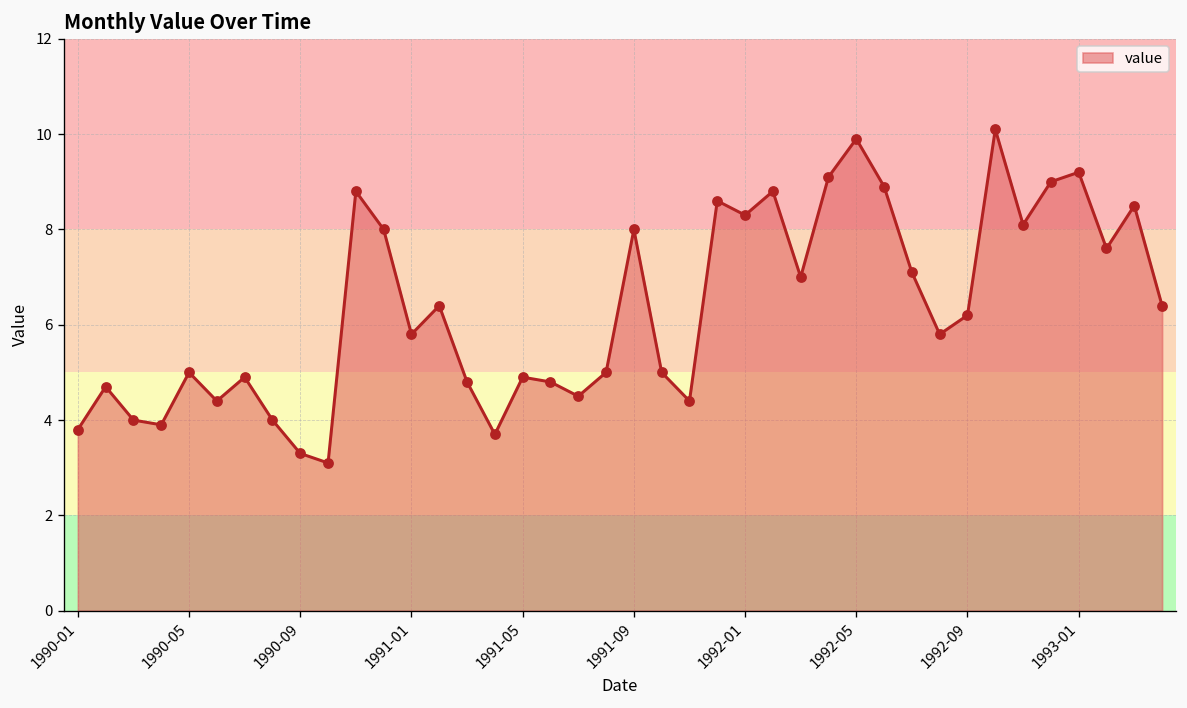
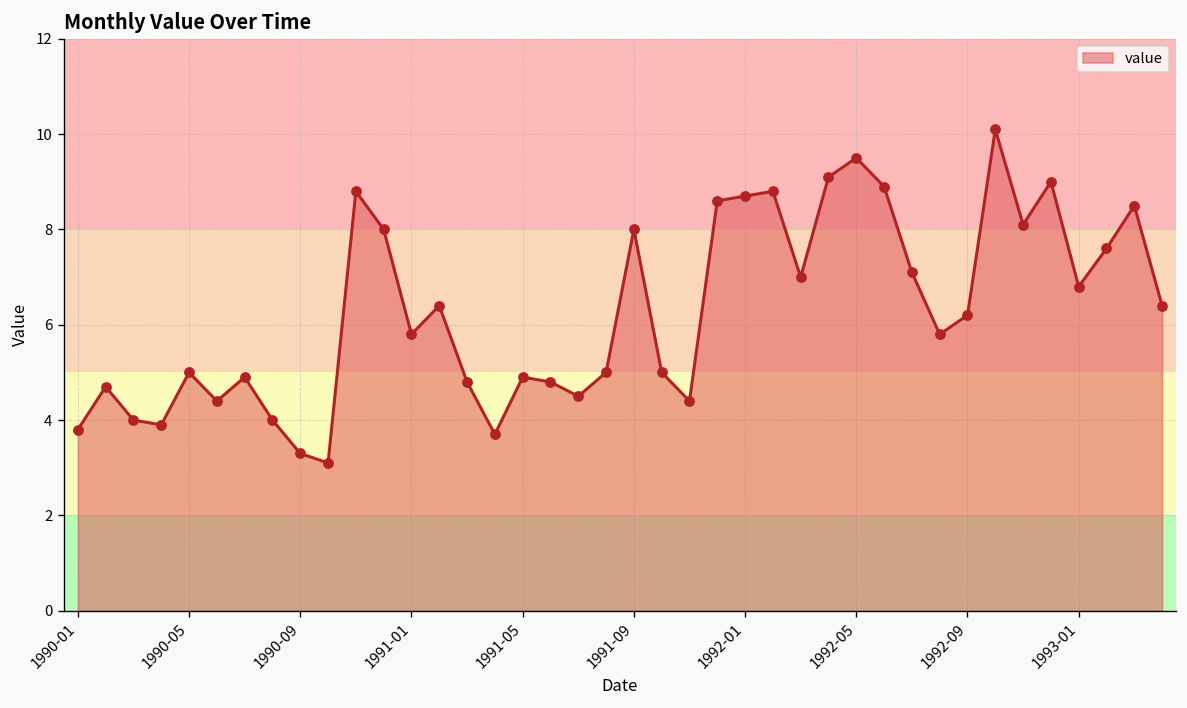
1992-01: 8.3 -> 8.7
1992-05: 9.9 -> 9.5
1993-01: 9.2 -> 6.8
